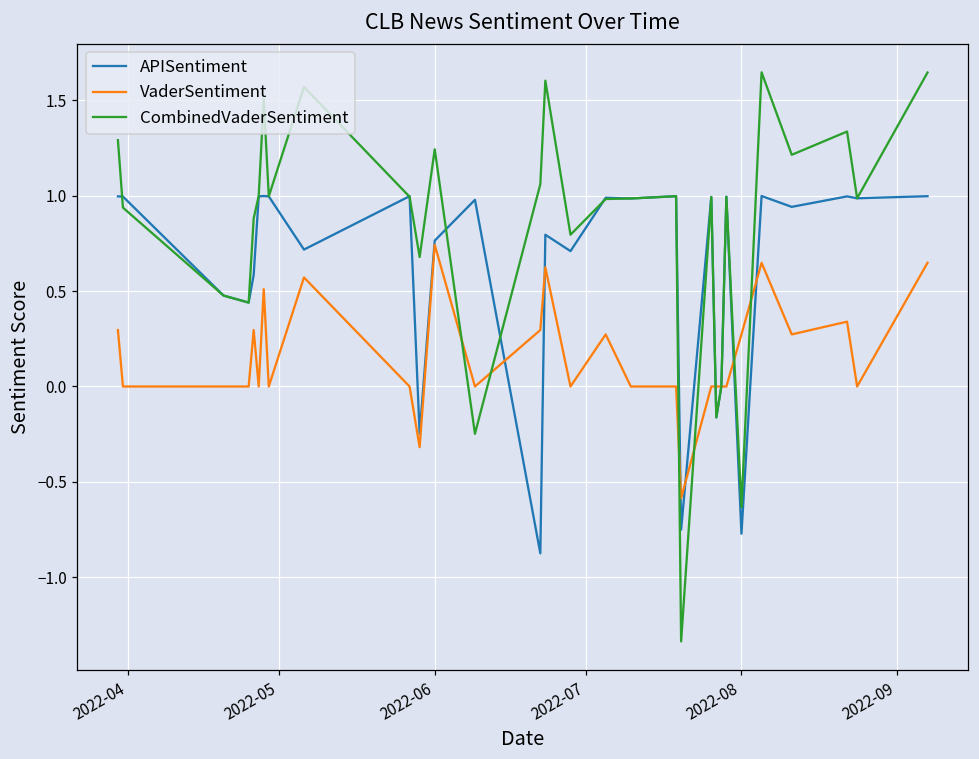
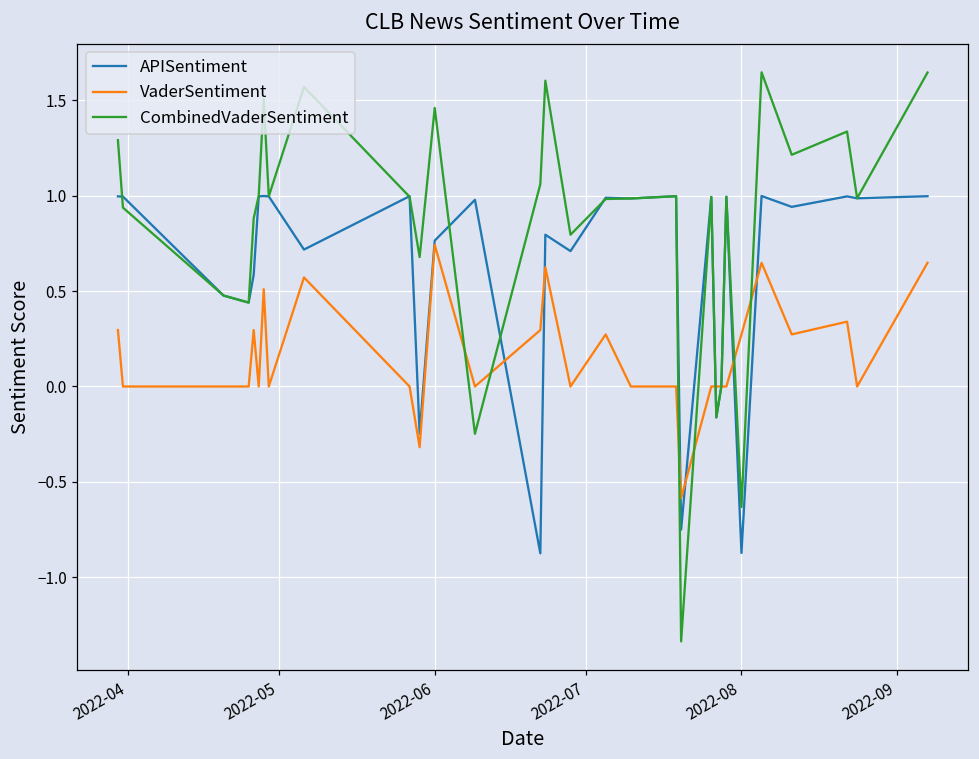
CombinedVaderSentiment, 2022-06: 1.24 -> 1.46
APISentiment, 2022-08: -0.77 -> -0.87
